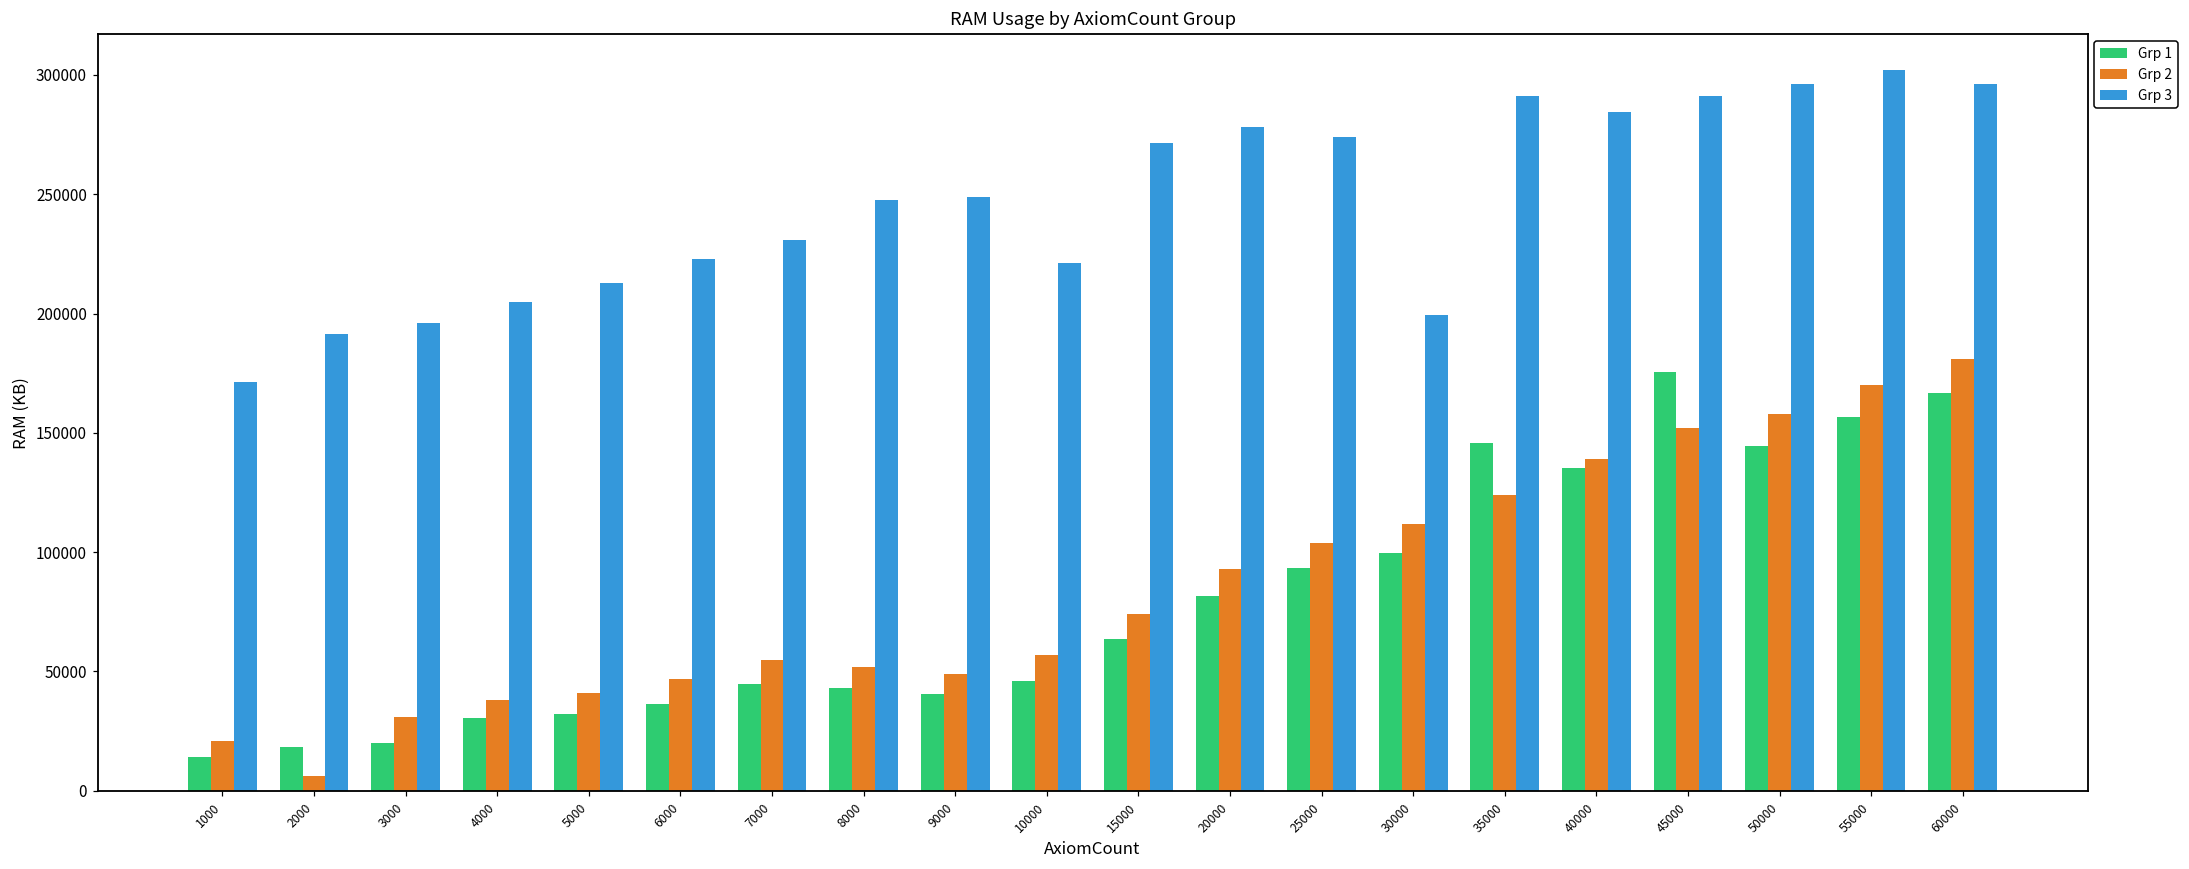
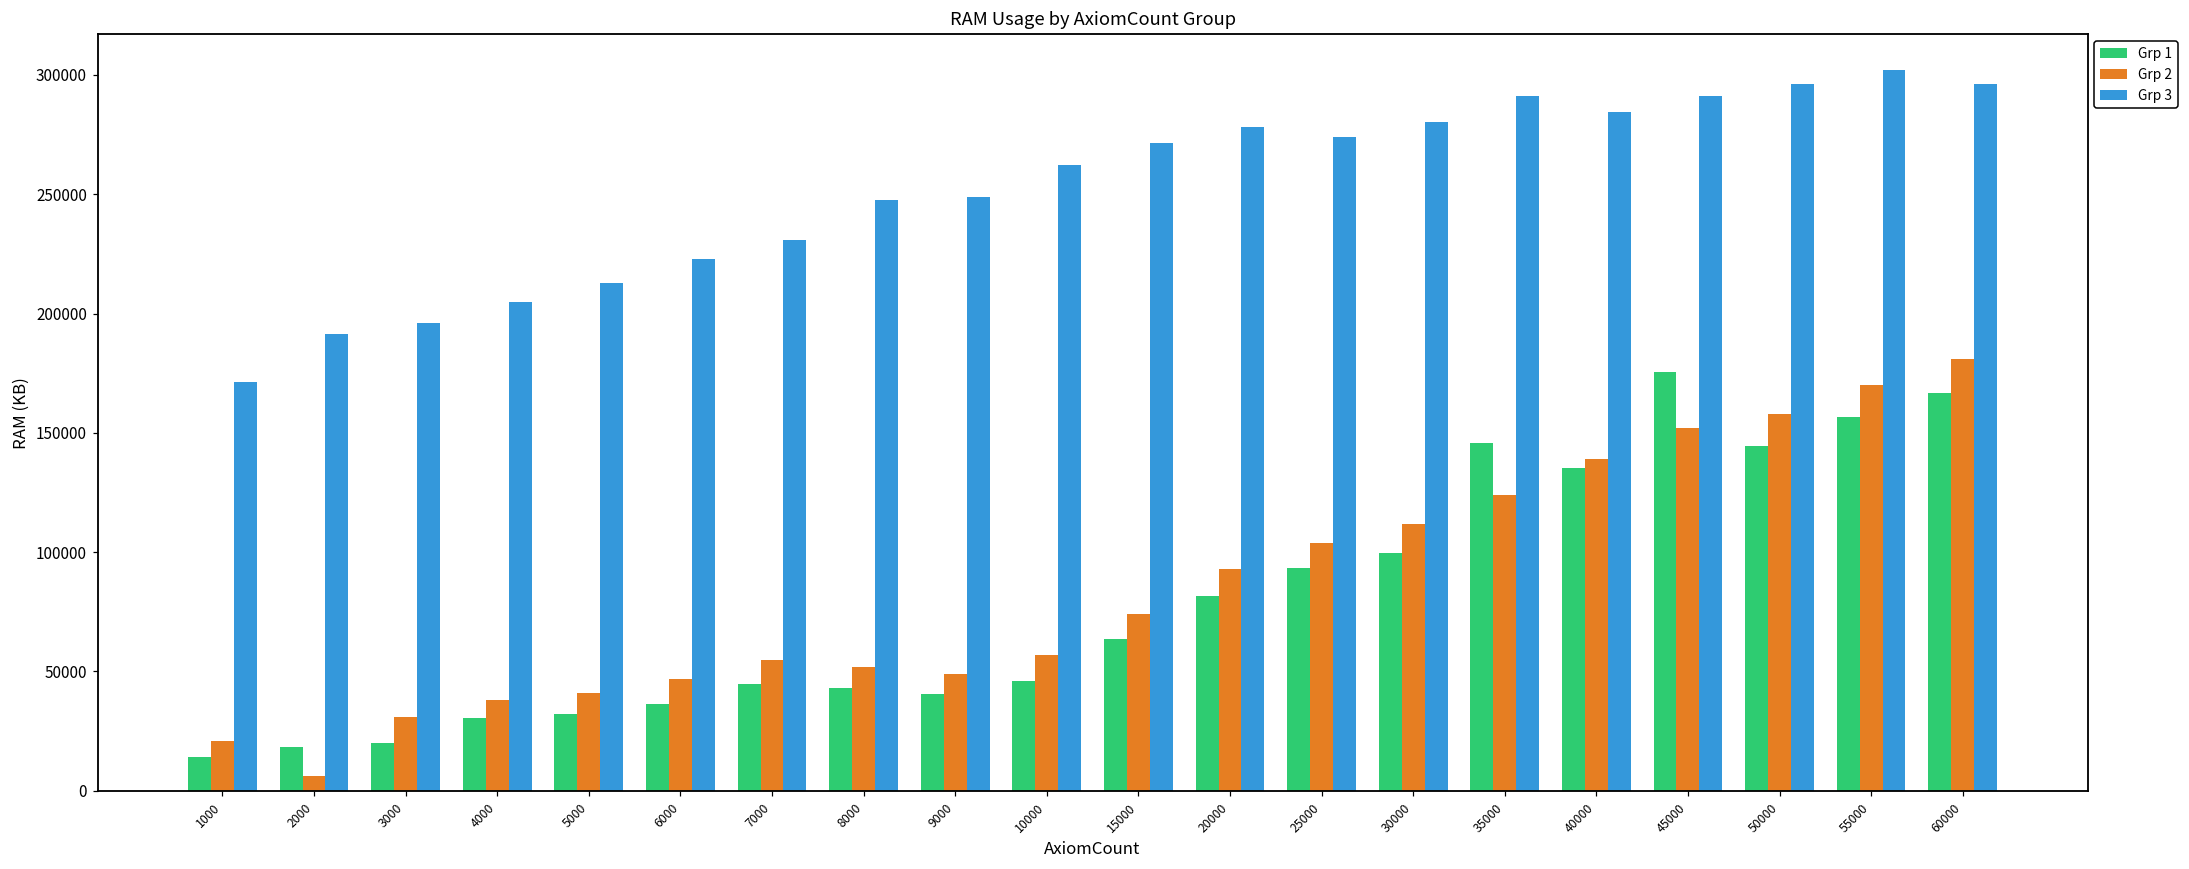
Grp 3, 10000: 221000 -> 262000
Grp 3, 30000: 199000 -> 280000
